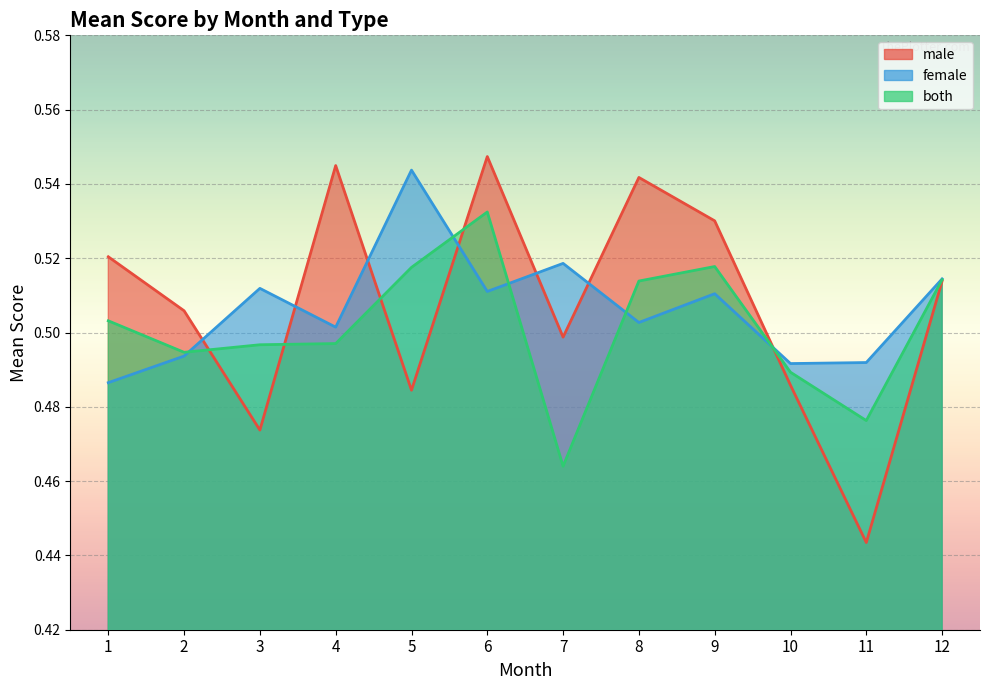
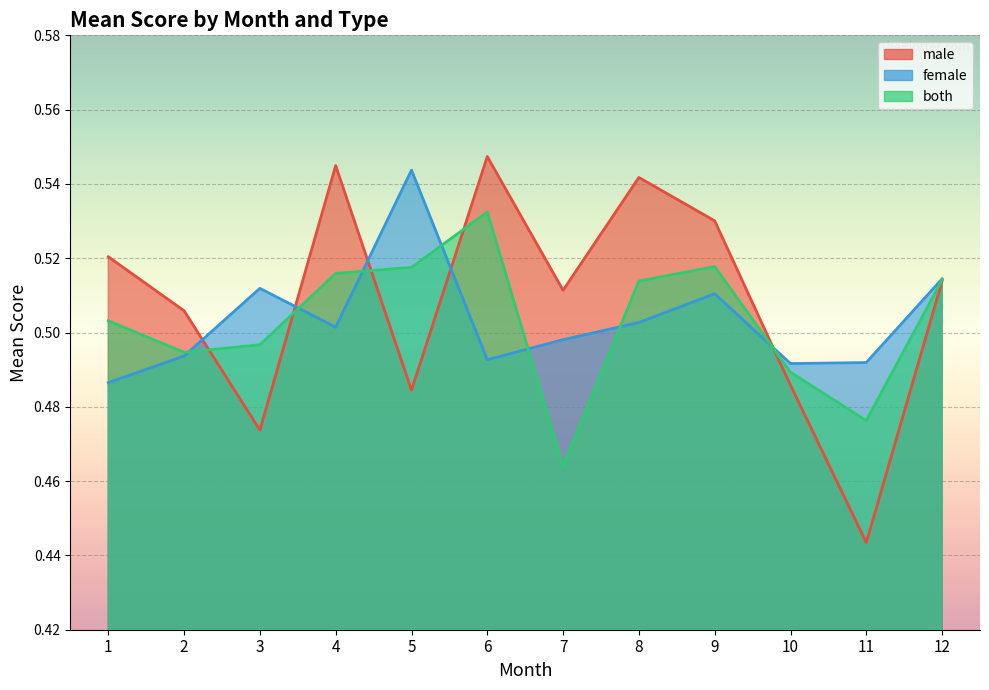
both, 4: 0.497 -> 0.516
female, 6: 0.511 -> 0.493
male, 7: 0.499 -> 0.511
female, 7: 0.519 -> 0.498
